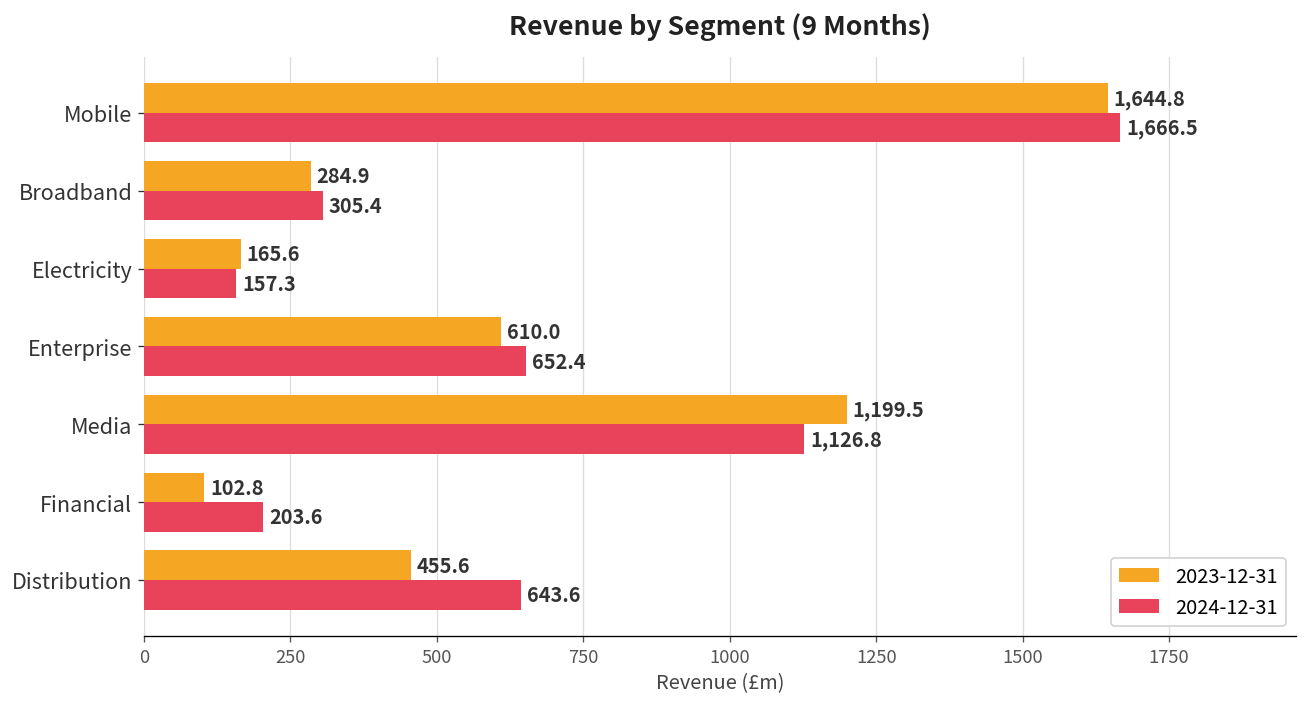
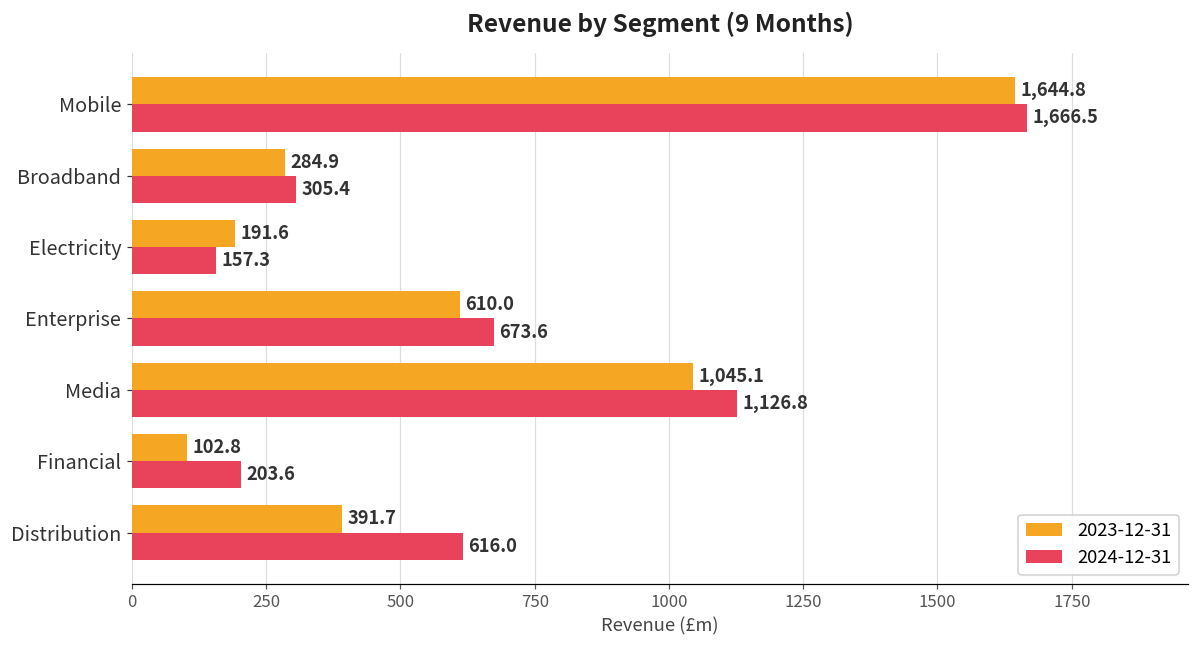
2023-12-31, Electricity: 165.6 -> 191.6
2024-12-31, Enterprise: 652.4 -> 673.6
2023-12-31, Media: 1,199.5 -> 1,045.1
2023-12-31, Distribution: 455.6 -> 391.7
2024-12-31, Distribution: 643.6 -> 616.0
